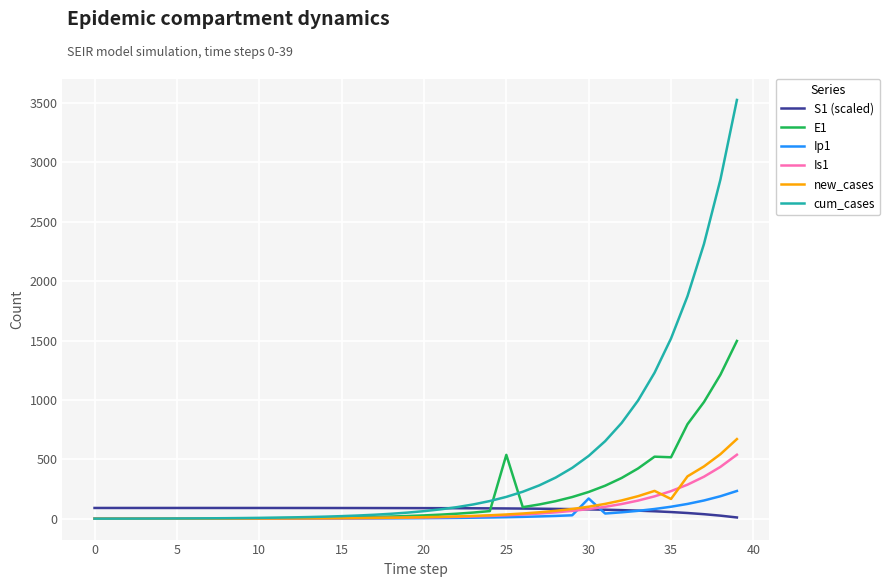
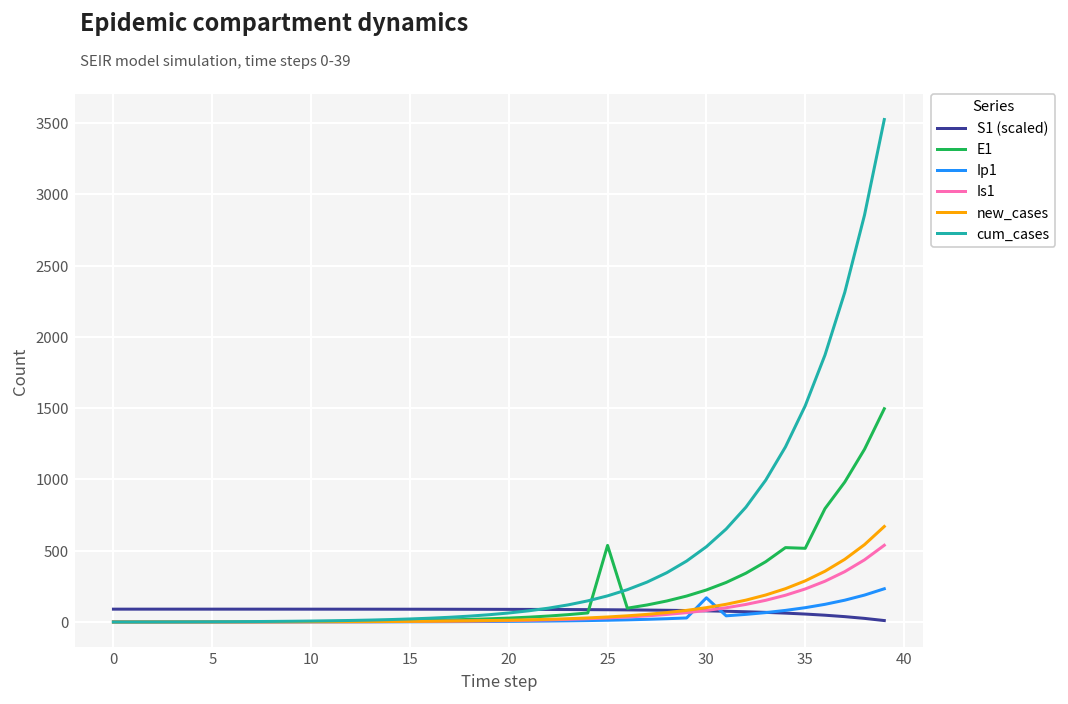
new_cases, 35: 170 -> 290
